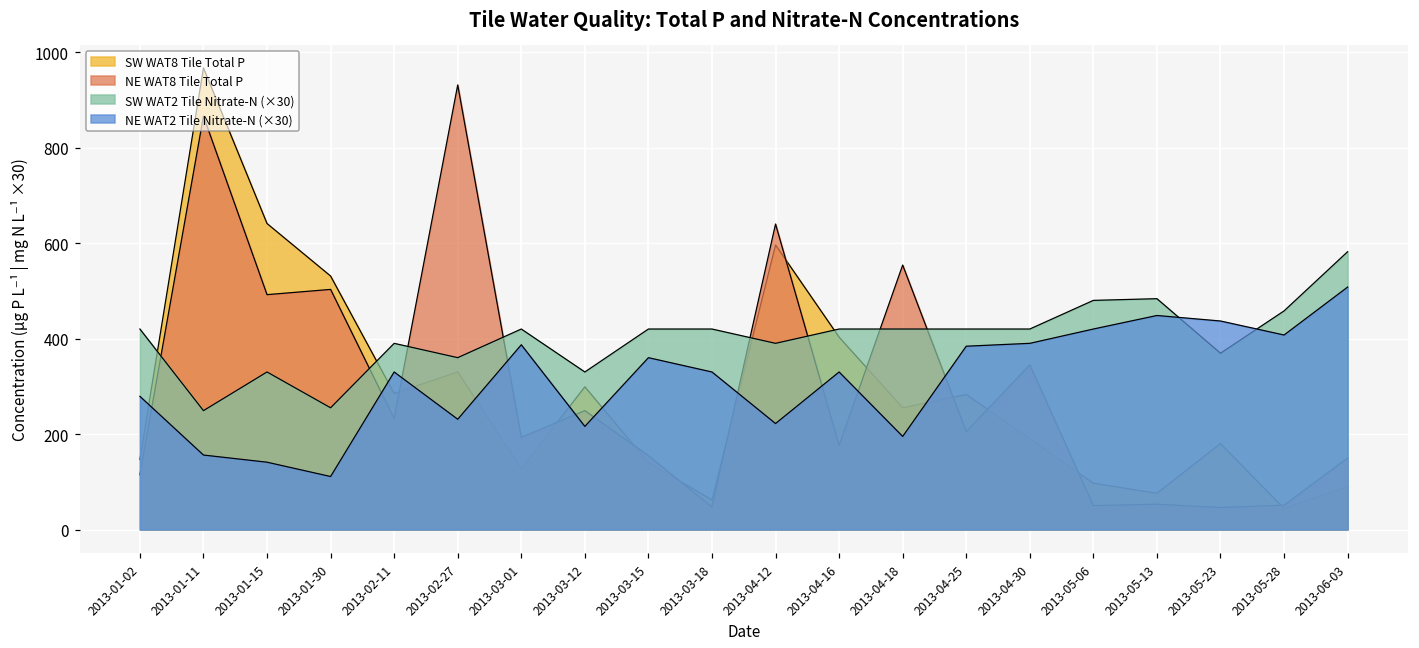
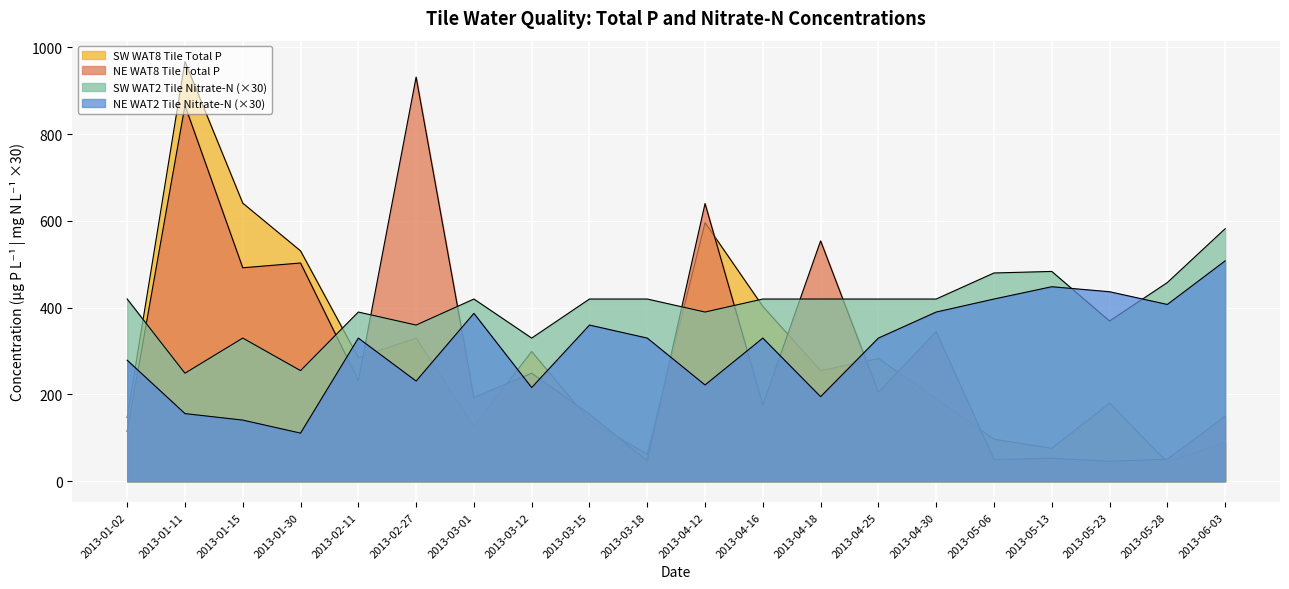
NE WAT2 Tile Nitrate-N (×30), 2013-04-25: 380 -> 330
